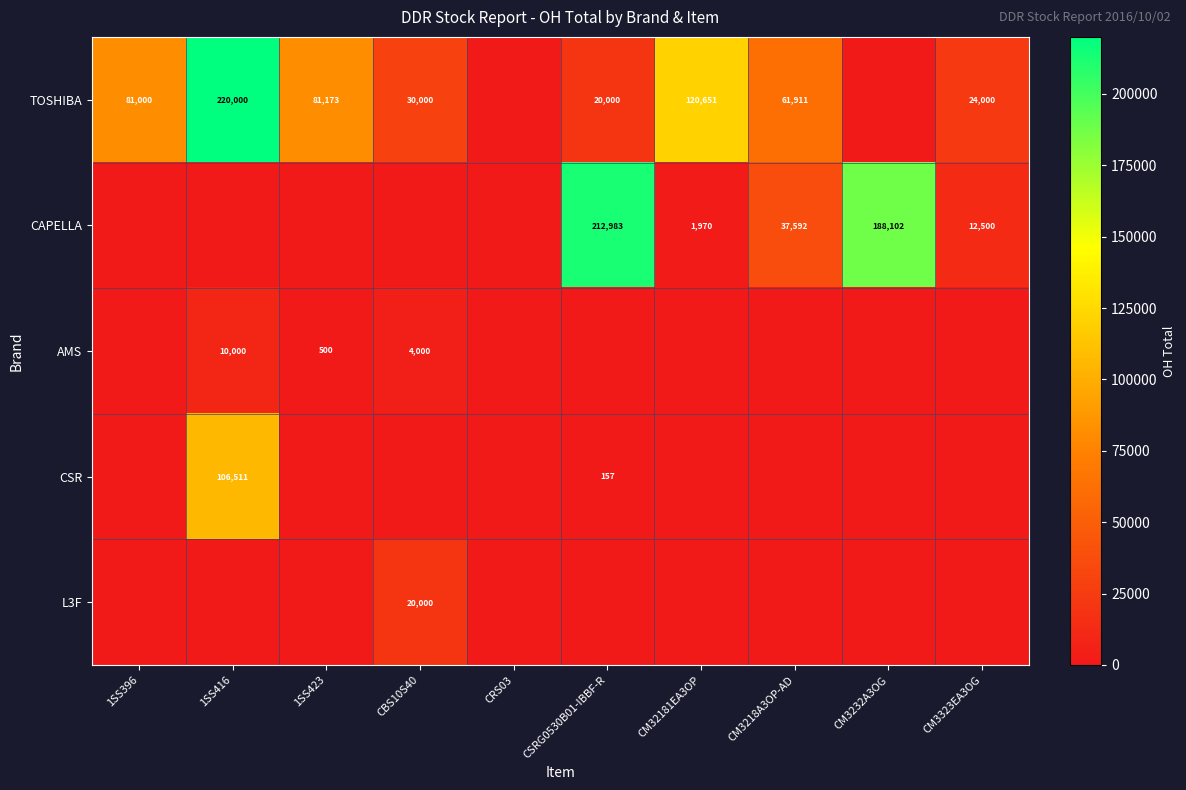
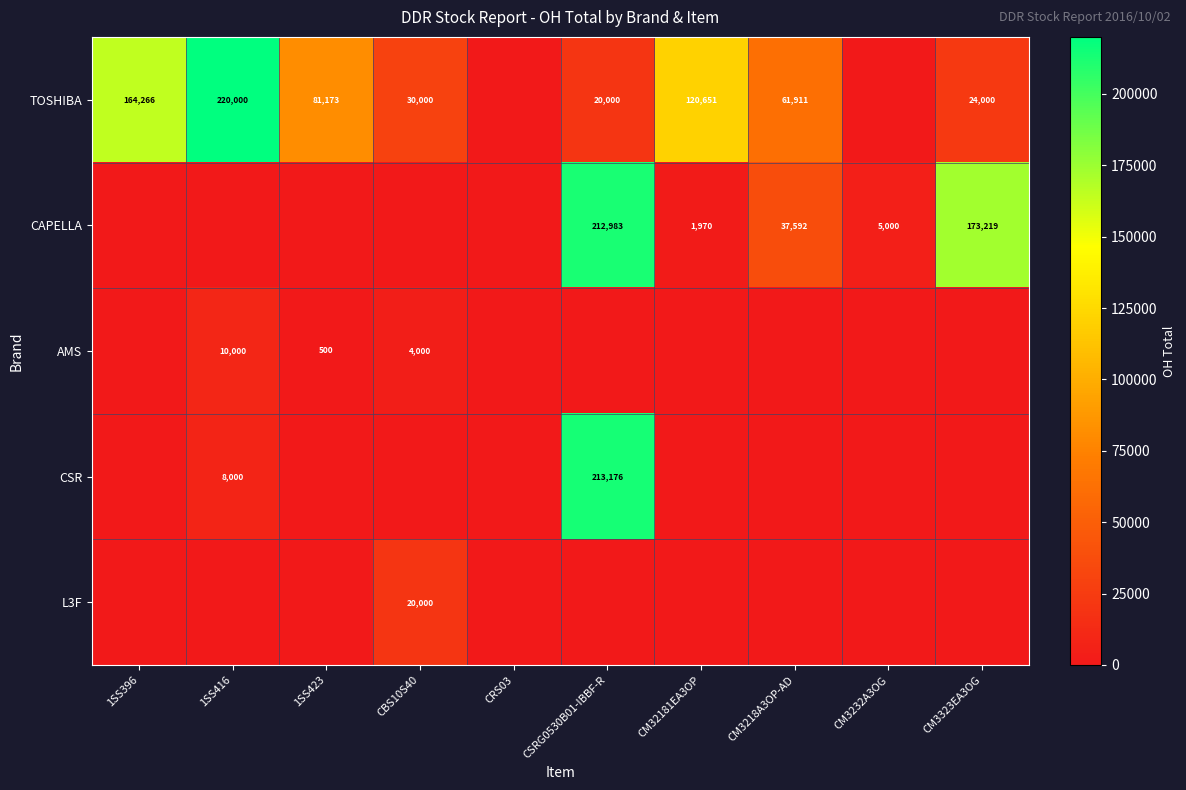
TOSHIBA, 1SS396: 81,000 -> 164,266
CAPELLA, CM3232A3OG: 188,102 -> 5,000
CAPELLA, CM3323EA3OG: 12,500 -> 173,219
CSR, 1SS416: 106,511 -> 8,000
CSR, CSRG0530B01-IBBF-R: 157 -> 213,176
